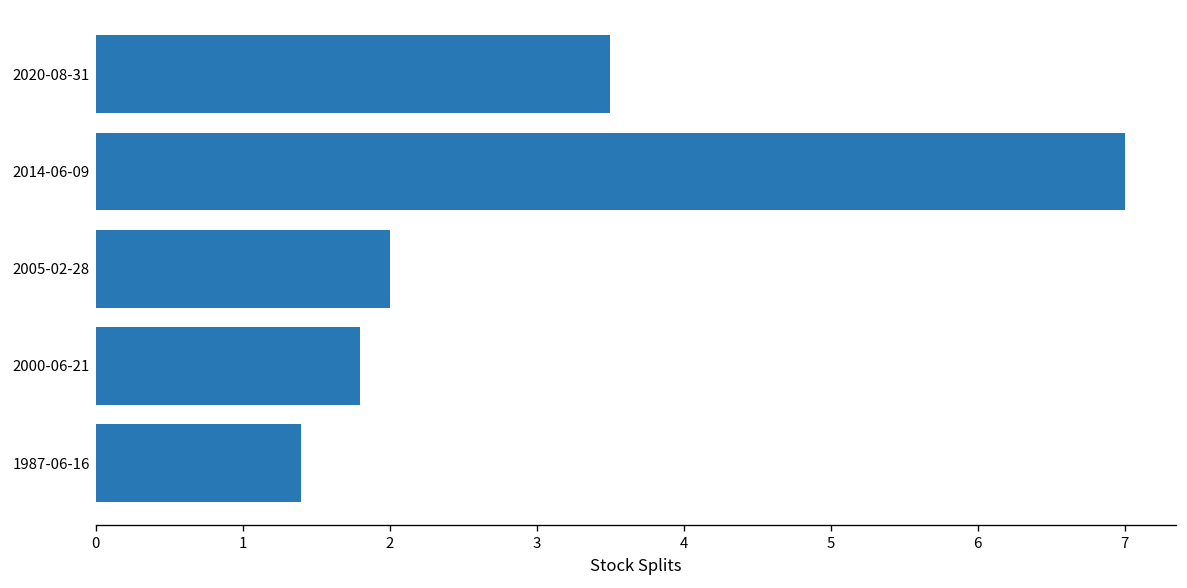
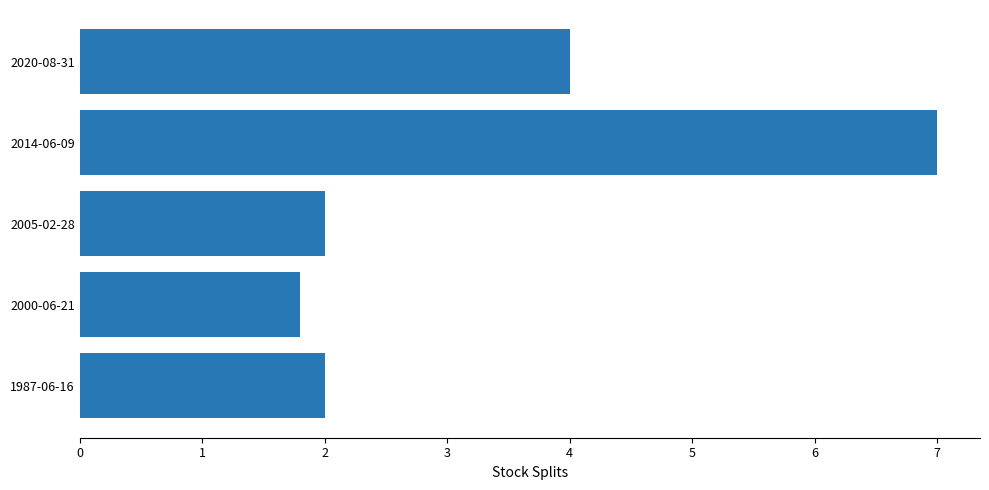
2020-08-31: 3.5 -> 4.0
1987-06-16: 1.4 -> 2.0
